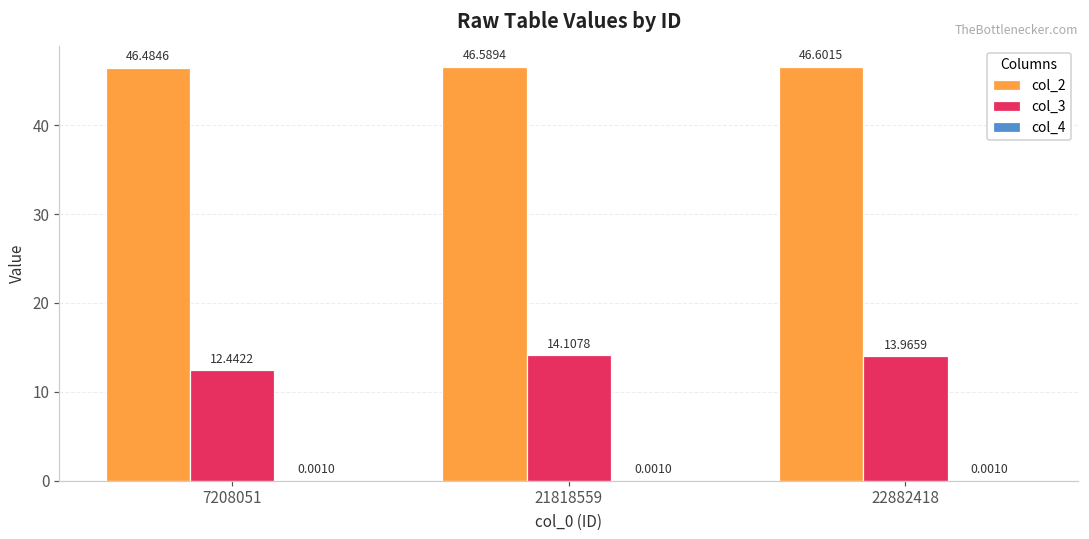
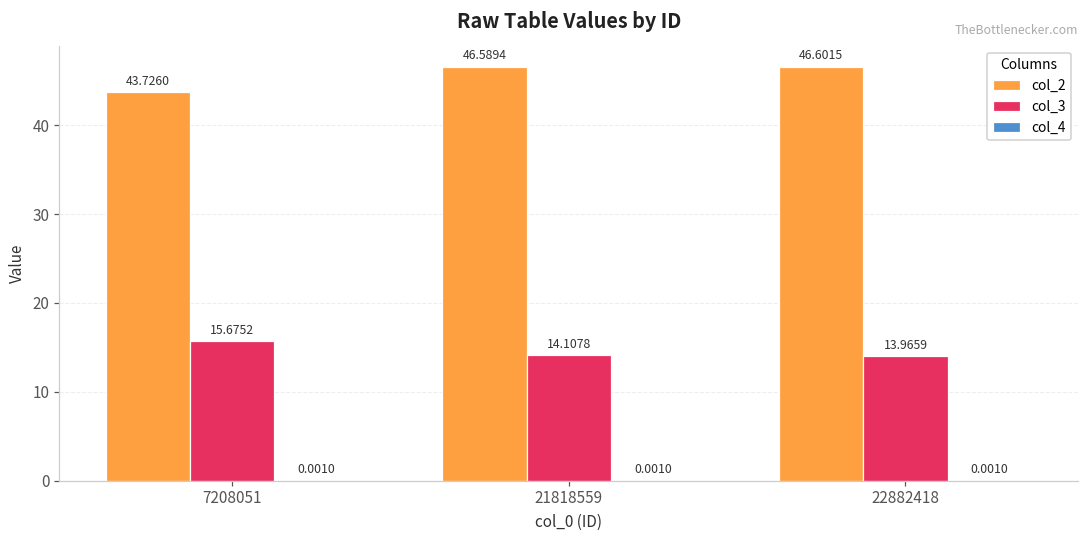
col_2, 7208051: 46.4846 -> 43.7260
col_3, 7208051: 12.4422 -> 15.6752
